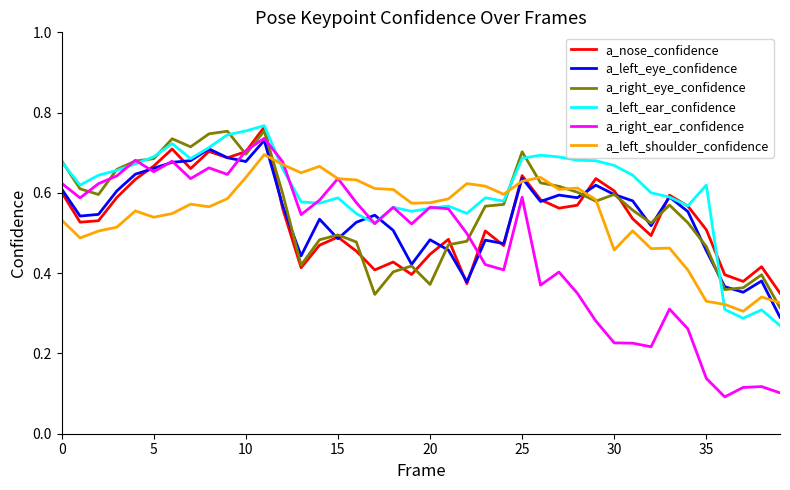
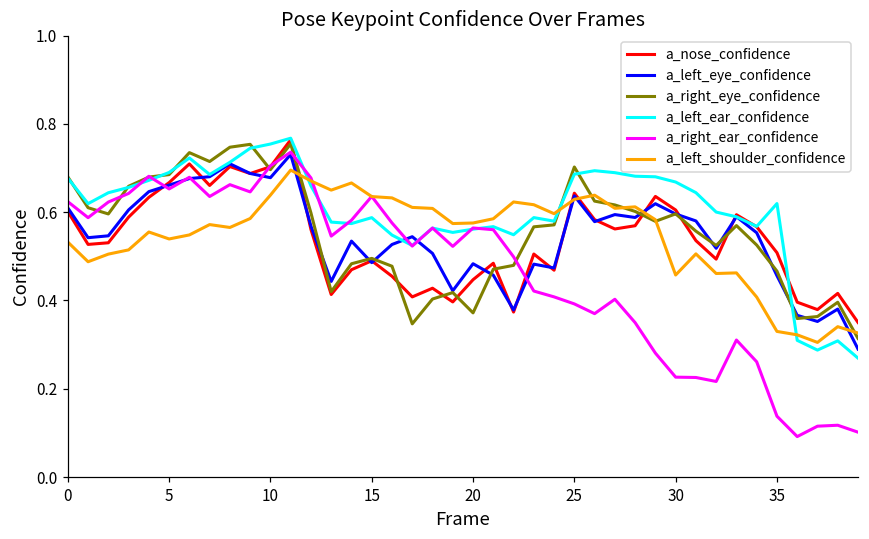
a_right_ear_confidence, 25: 0.59 -> 0.39
